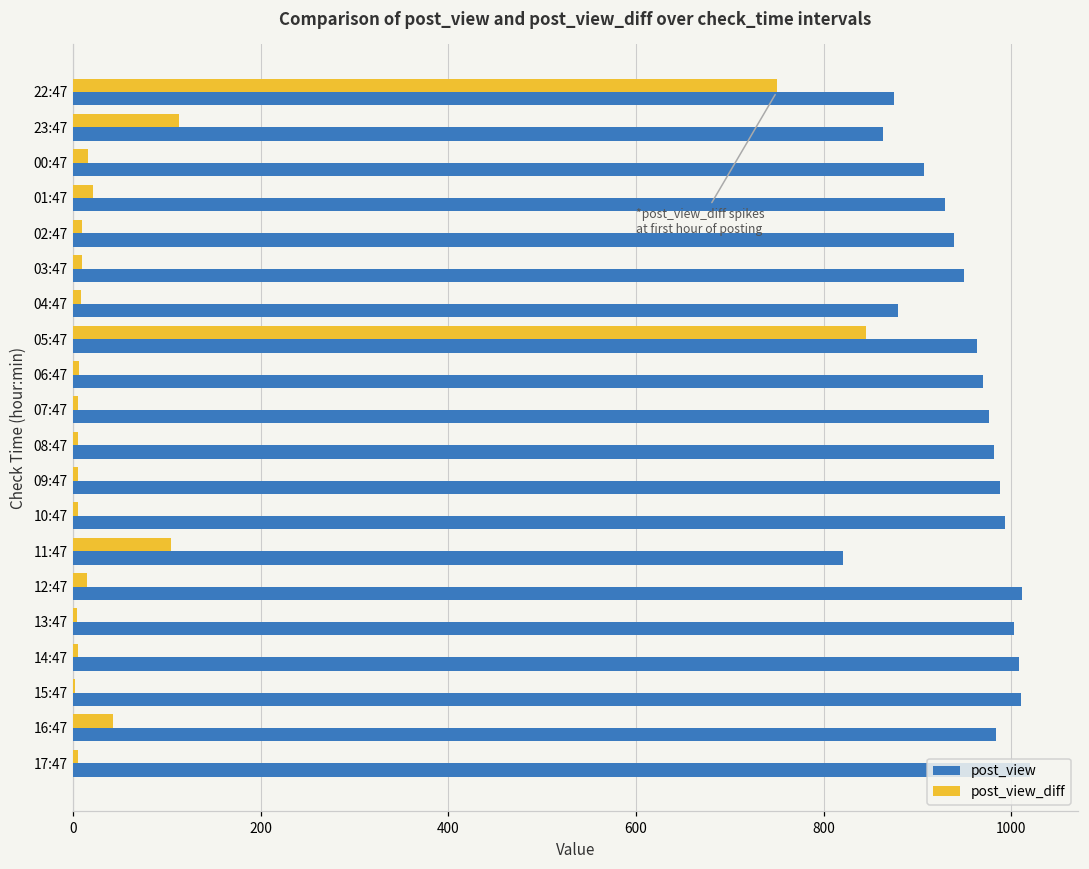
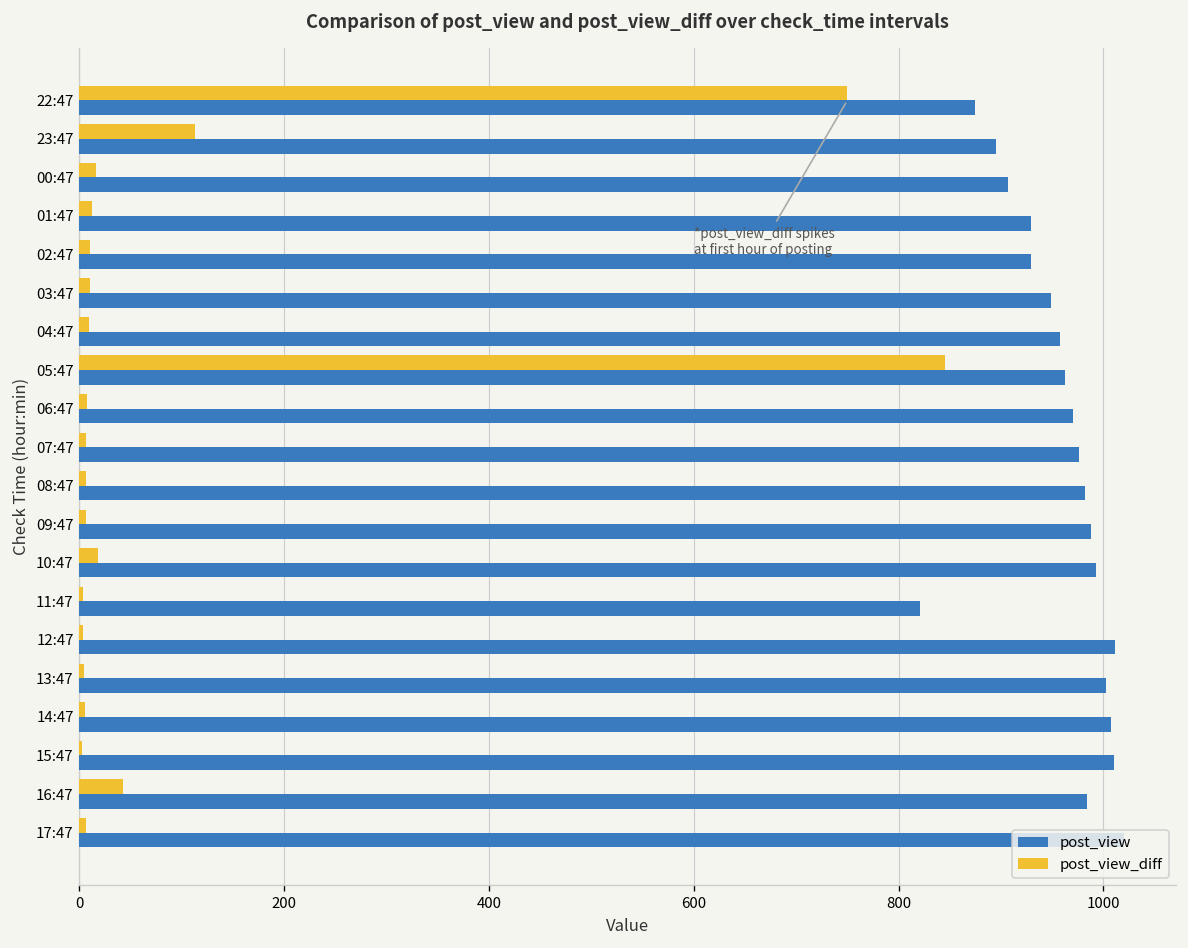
post_view, 23:47: 860 -> 900
post_view_diff, 01:47: 20 -> 10
post_view, 02:47: 940 -> 930
post_view, 04:47: 880 -> 960
post_view_diff, 10:47: 10 -> 20
post_view_diff, 11:47: 110 -> 0
post_view_diff, 12:47: 20 -> 0
